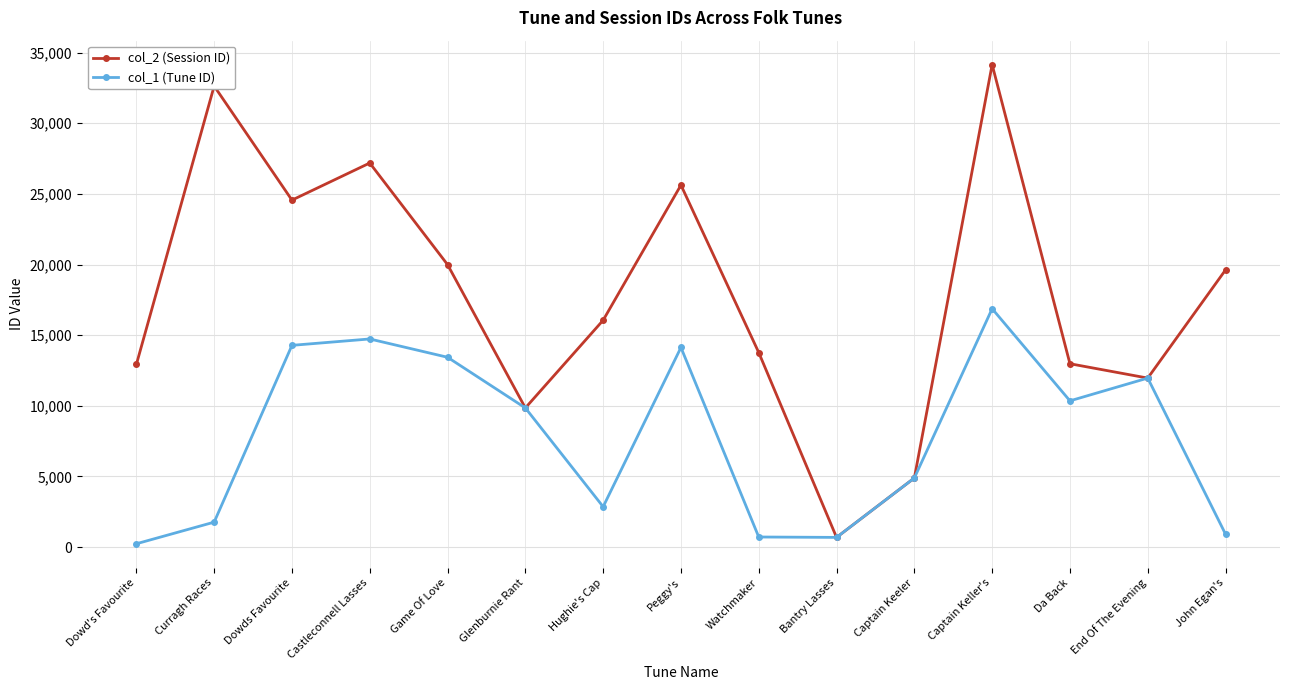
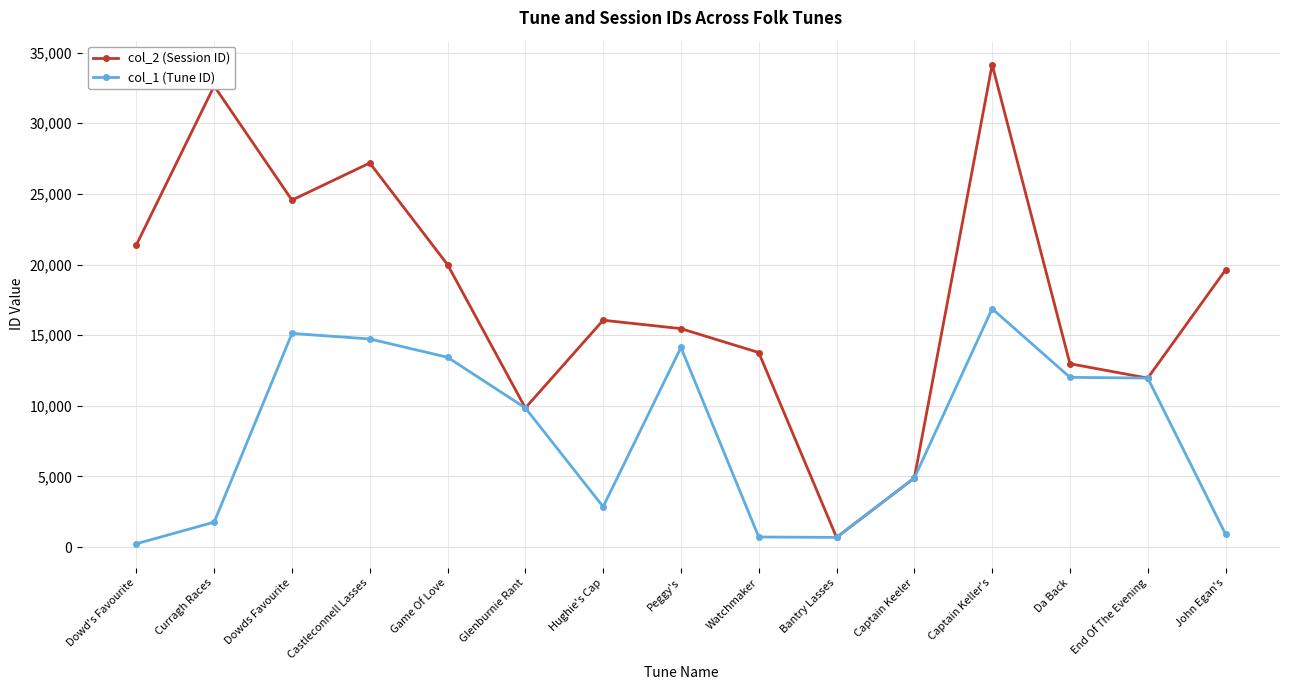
col_2 (Session ID), Dowd's Favourite: 12,900 -> 21,400
col_1 (Tune ID), Dowds Favourite: 14,300 -> 15,100
col_2 (Session ID), Peggy's: 25,600 -> 15,500
col_1 (Tune ID), Da Back: 10,300 -> 12,000
